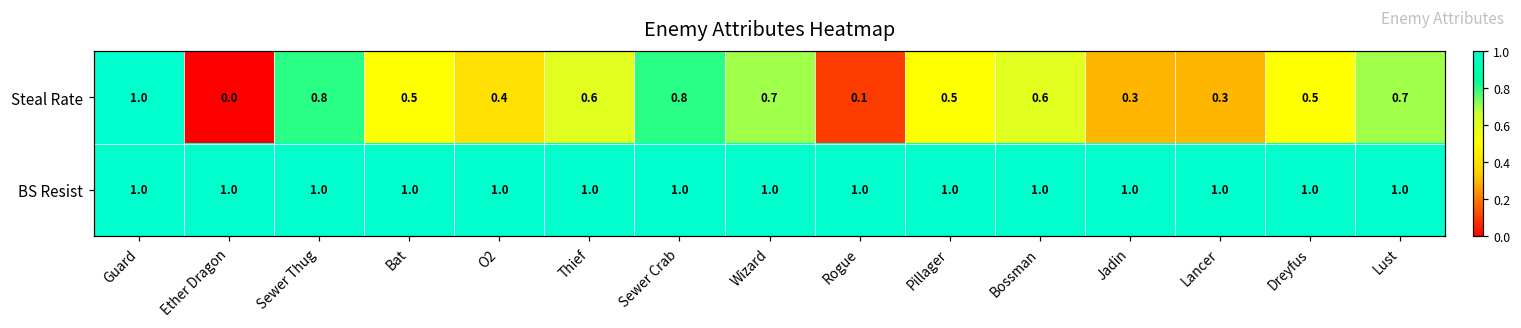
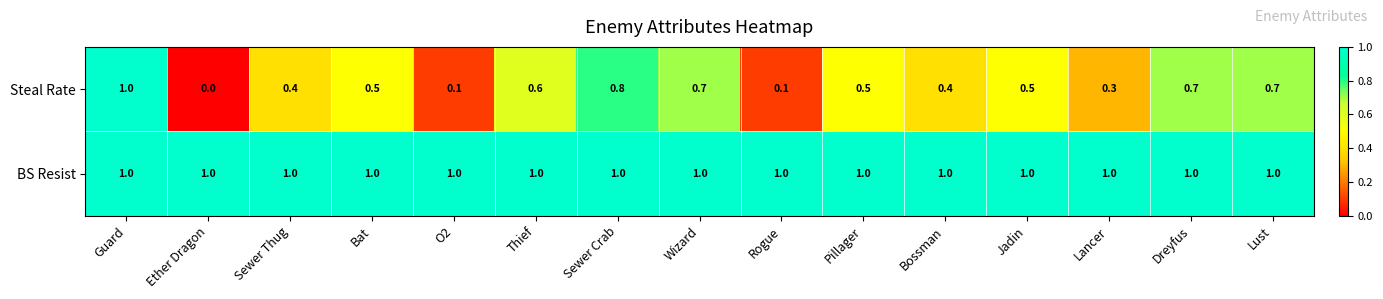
Steal Rate, Sewer Thug: 0.8 -> 0.4
Steal Rate, O2: 0.4 -> 0.1
Steal Rate, Bossman: 0.6 -> 0.4
Steal Rate, Jadin: 0.3 -> 0.5
Steal Rate, Dreyfus: 0.5 -> 0.7
